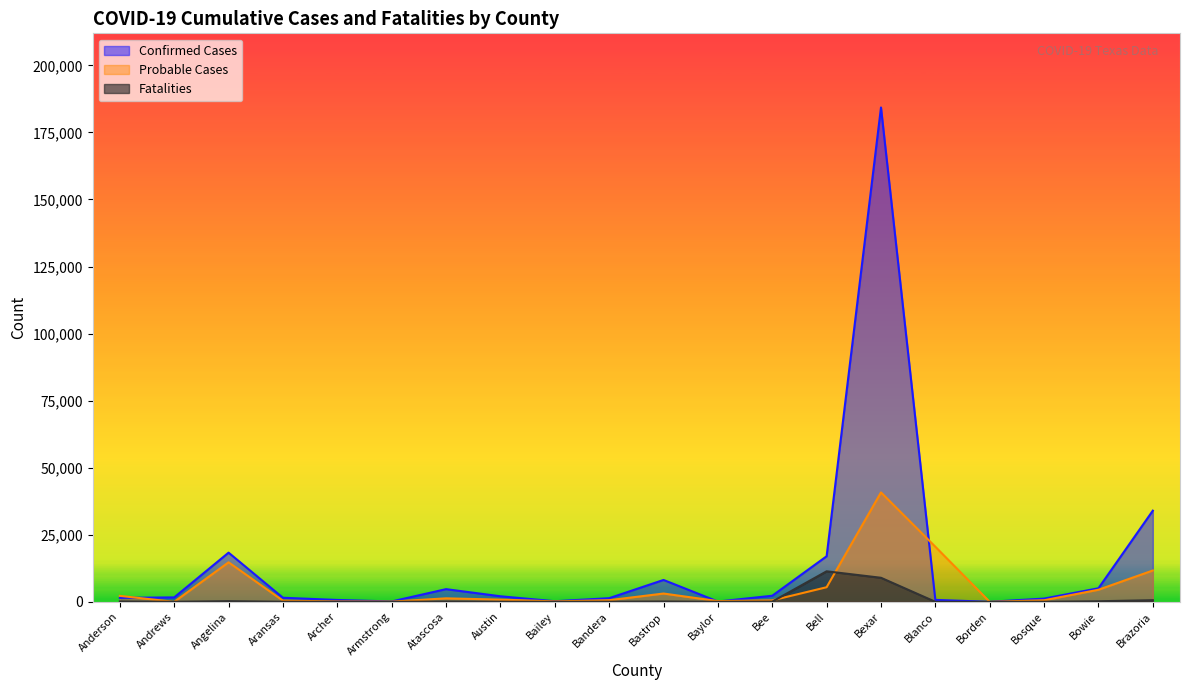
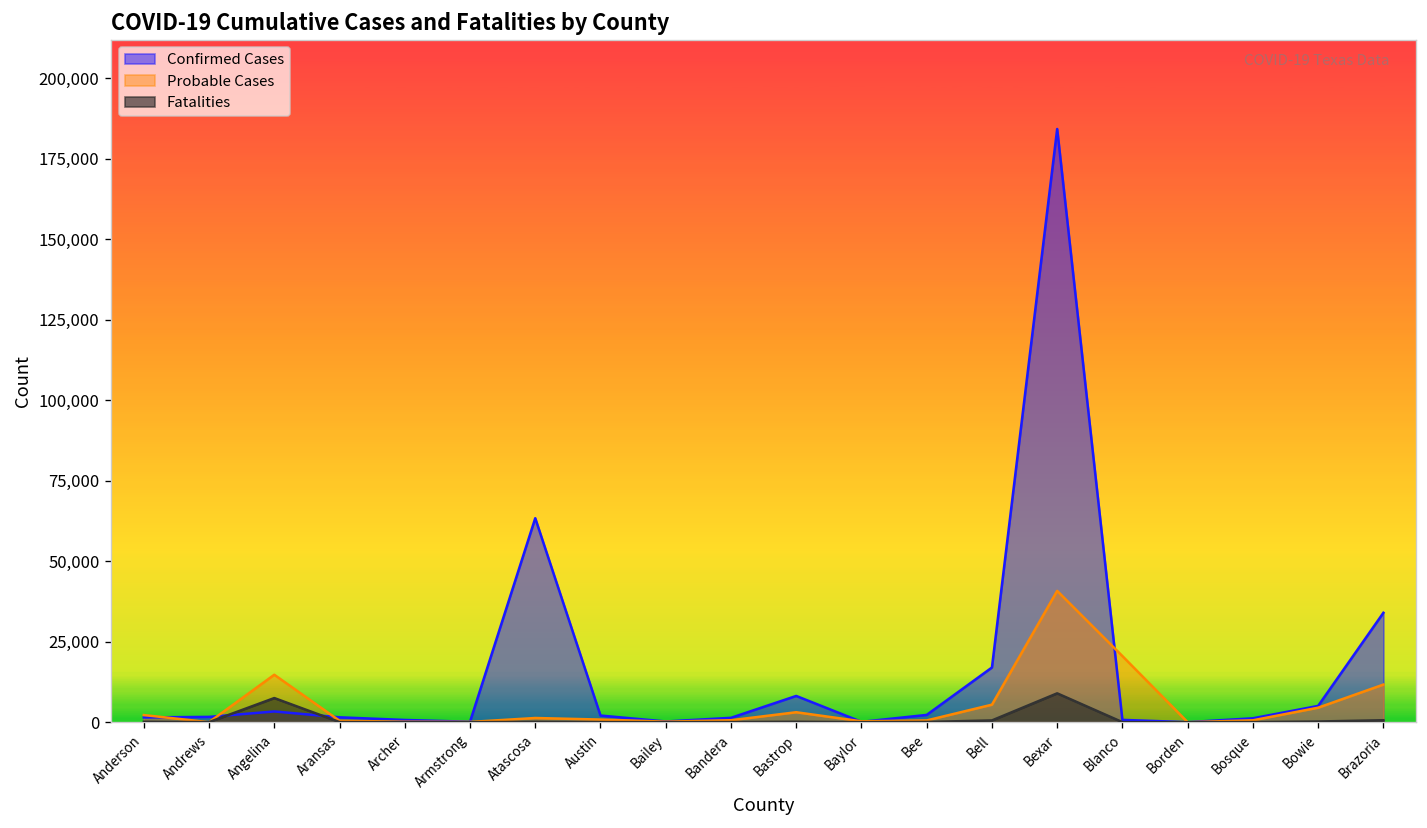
Confirmed Cases, Angelina: 18,000 -> 3,000
Fatalities, Angelina: 0 -> 8,000
Confirmed Cases, Atascosa: 5,000 -> 63,000
Fatalities, Bell: 11,000 -> 1,000
